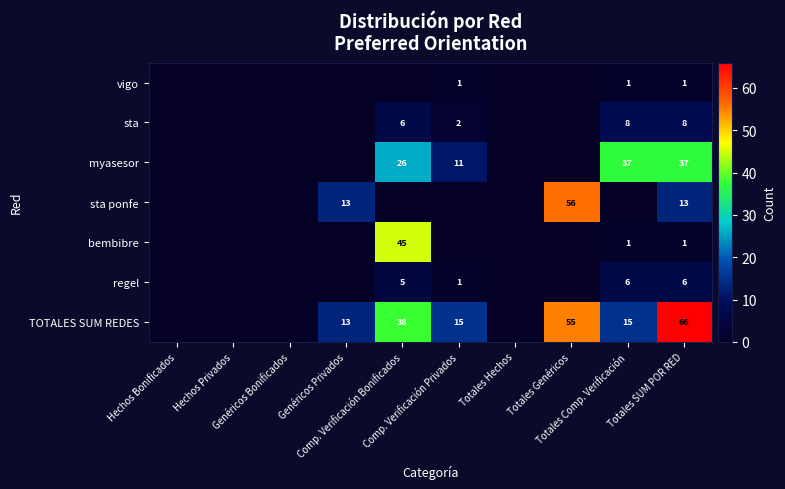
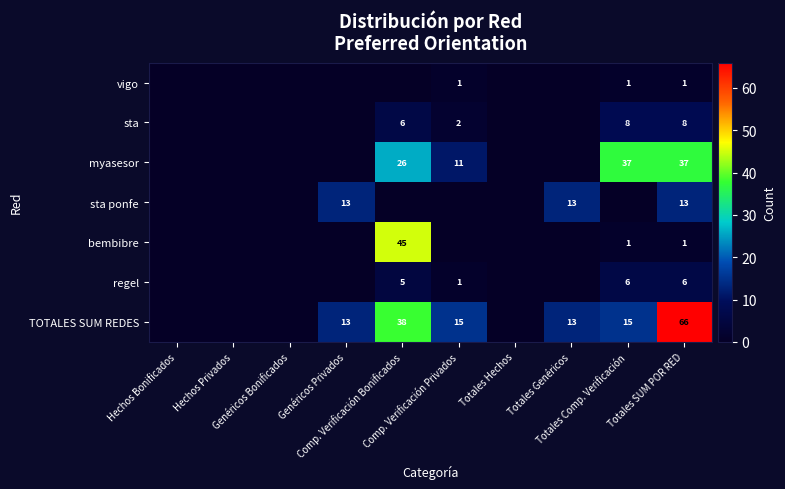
sta ponfe, Totales Genéricos: 56 -> 13
TOTALES SUM REDES, Totales Genéricos: 55 -> 13
